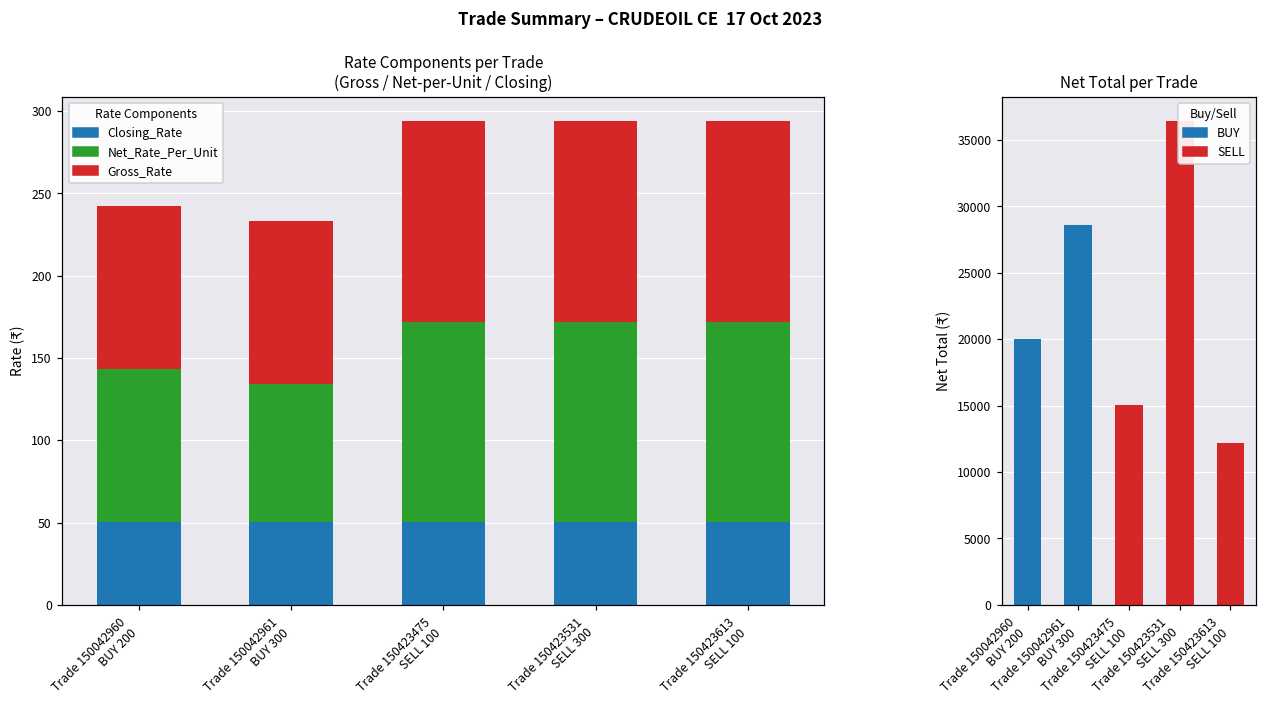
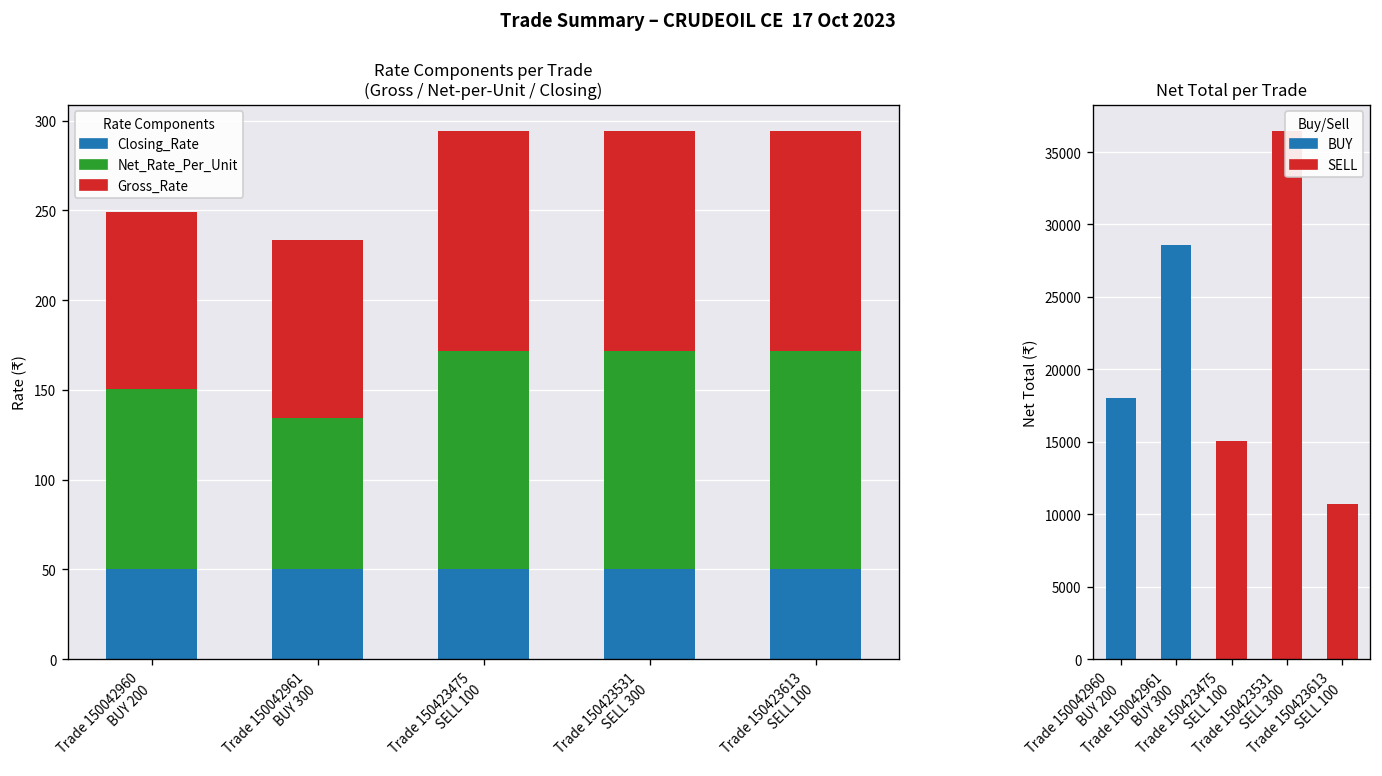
Rate Components per Trade (Gross / Net-per-Unit / Closing), Net_Rate_Per_Unit, Trade 150042960 BUY 200: 93 -> 100
Net Total per Trade, Trade 150042960 BUY 200: 20000 -> 18000
Net Total per Trade, Trade 150423613 SELL 100: 12200 -> 10700
